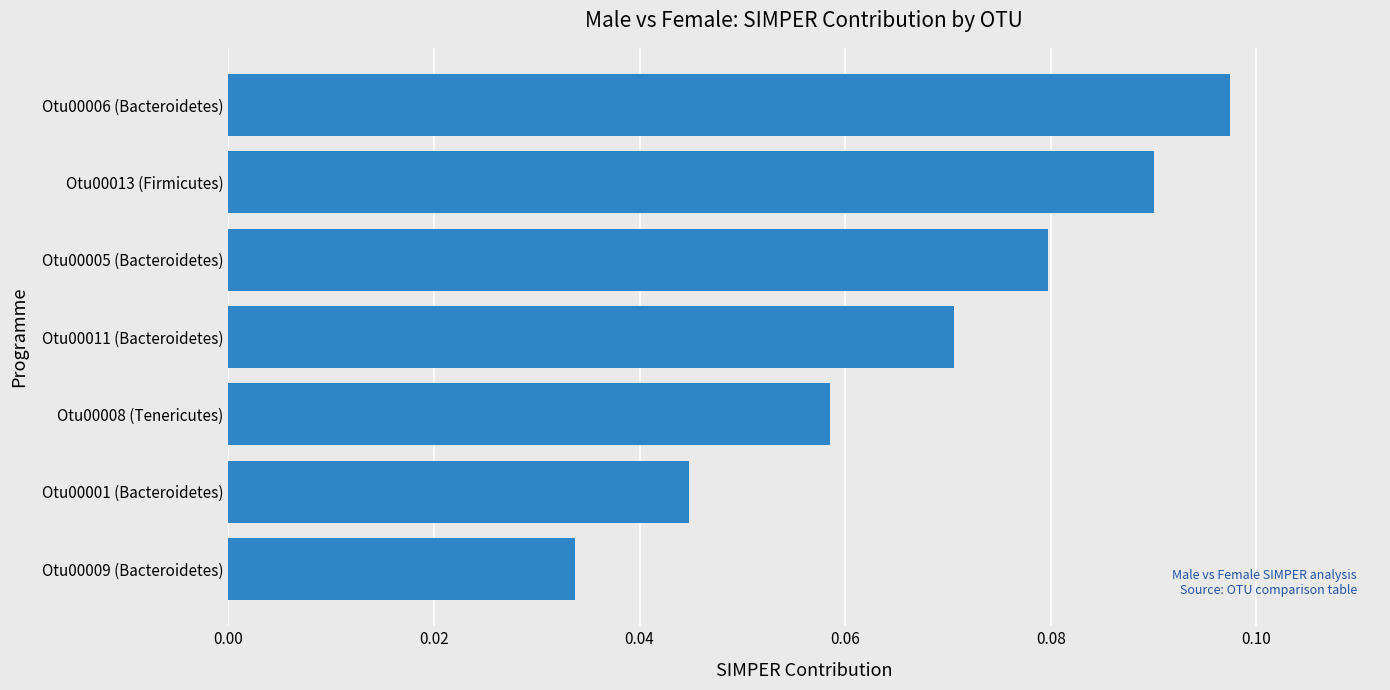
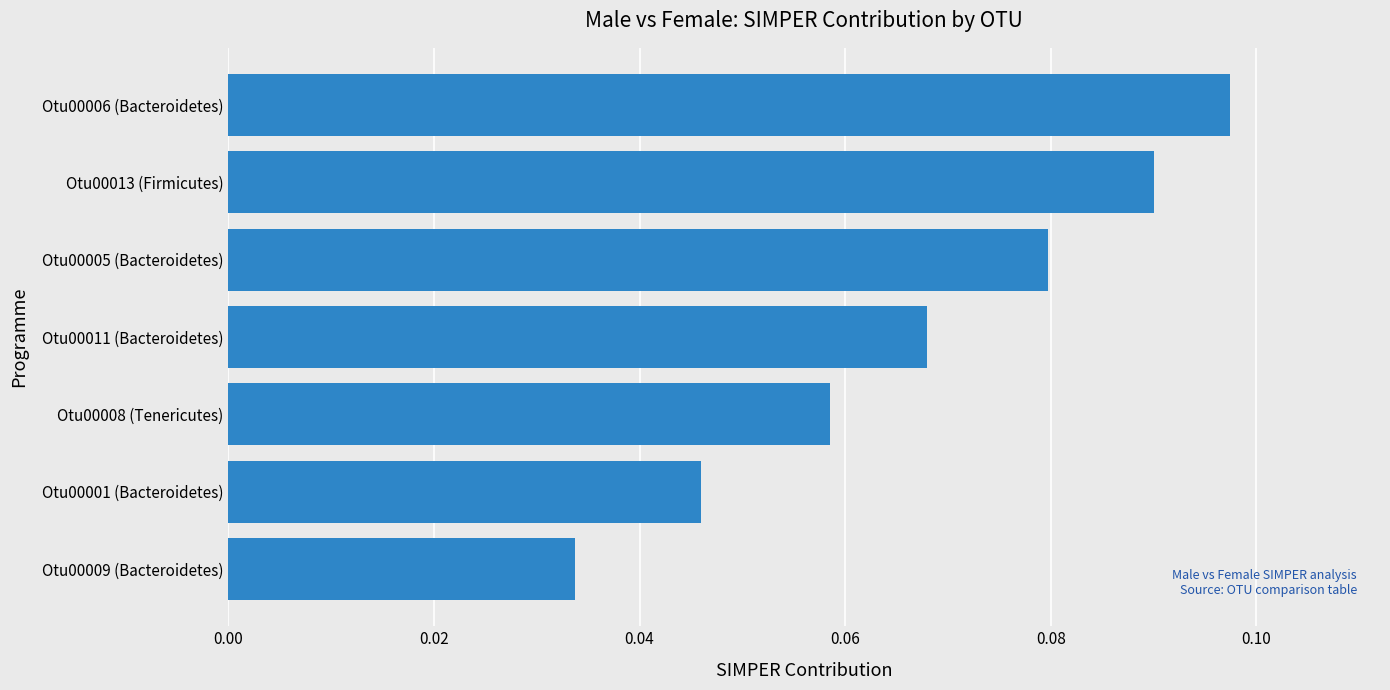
Otu00011 (Bacteroidetes): 0.0706 -> 0.0680
Otu00001 (Bacteroidetes): 0.0448 -> 0.0460
